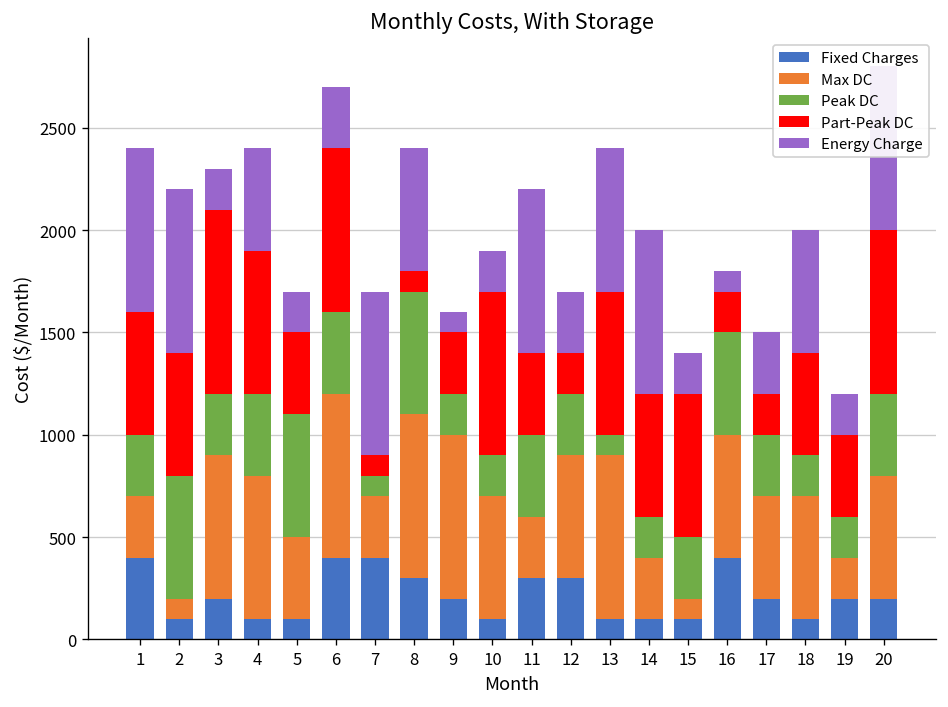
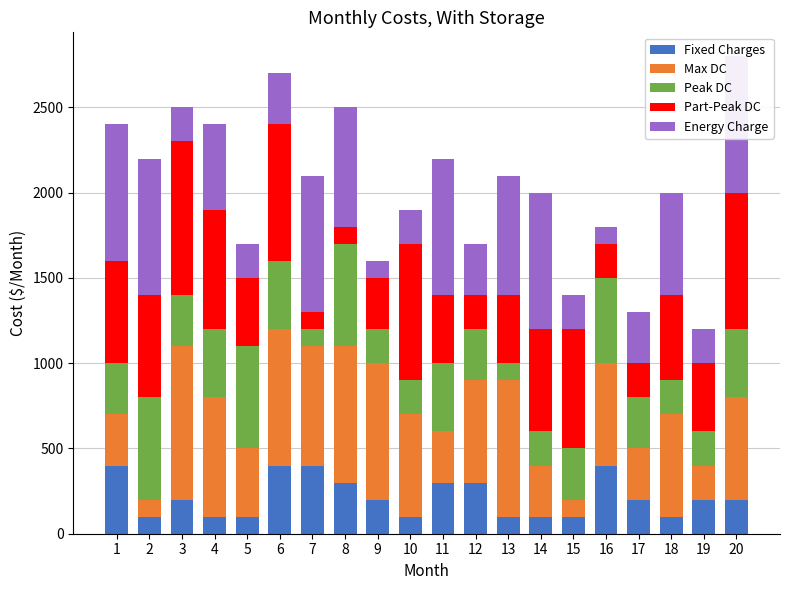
Max DC, 3: 700 -> 900
Max DC, 7: 300 -> 700
Energy Charge, 8: 600 -> 700
Part-Peak DC, 13: 700 -> 400
Max DC, 17: 500 -> 300
